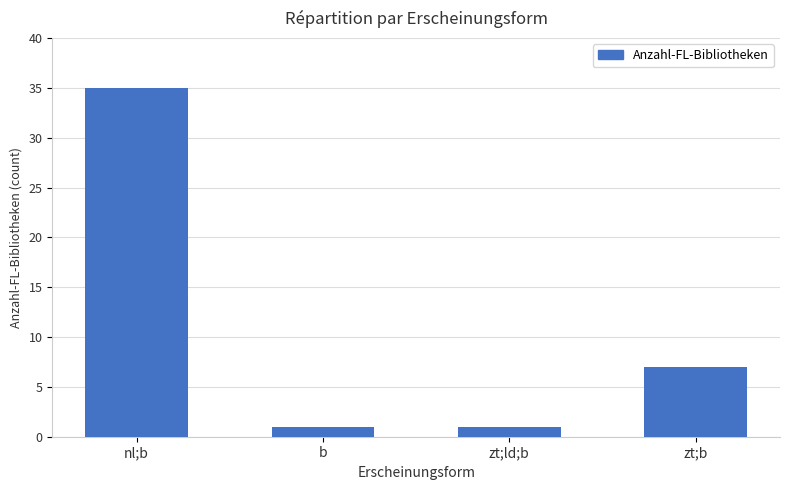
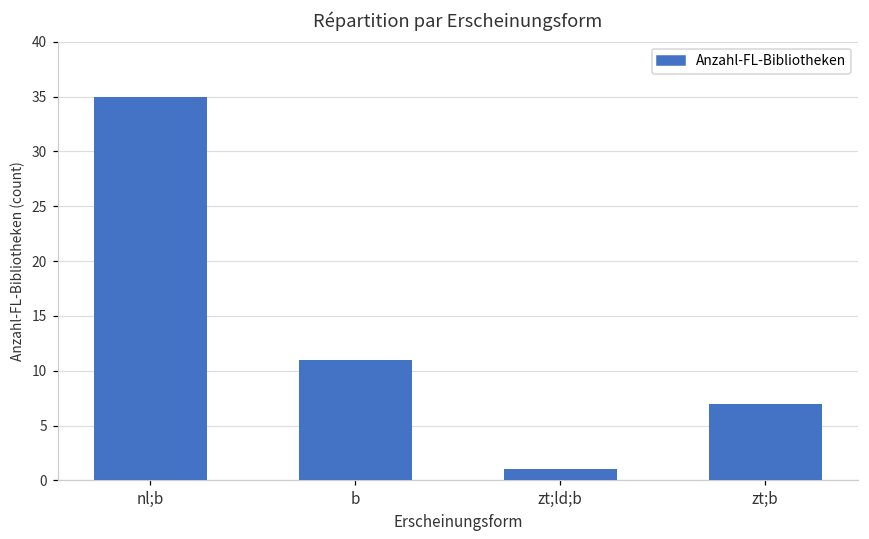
b: 1 -> 11
